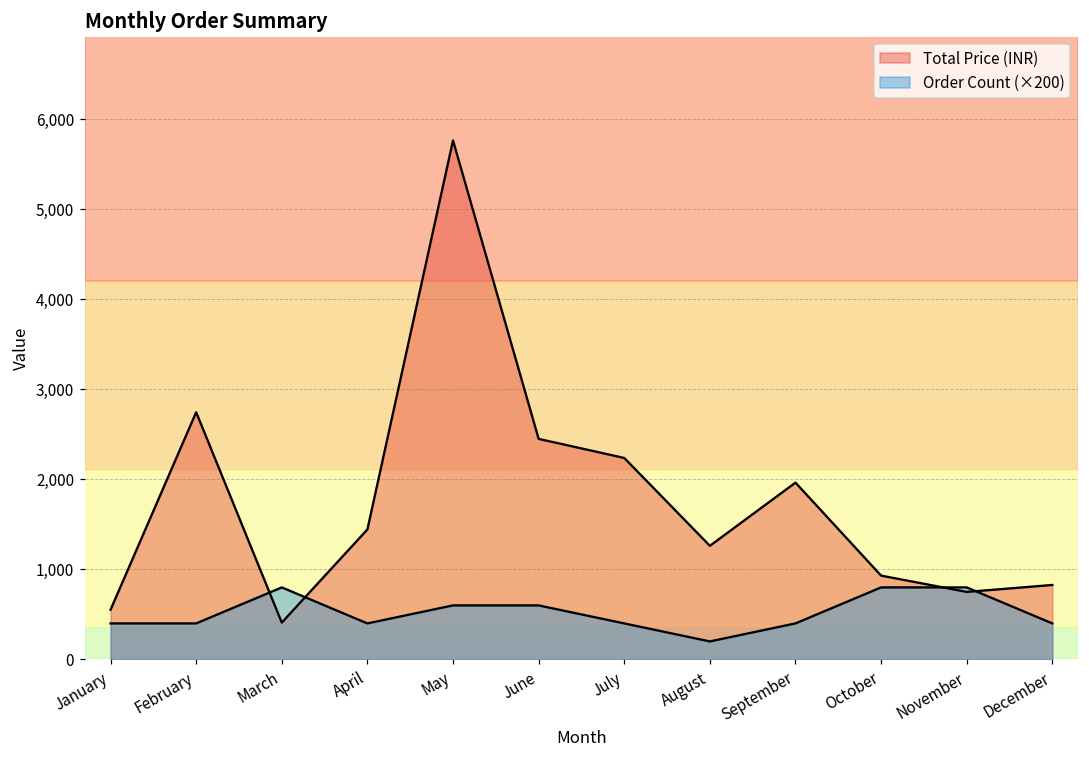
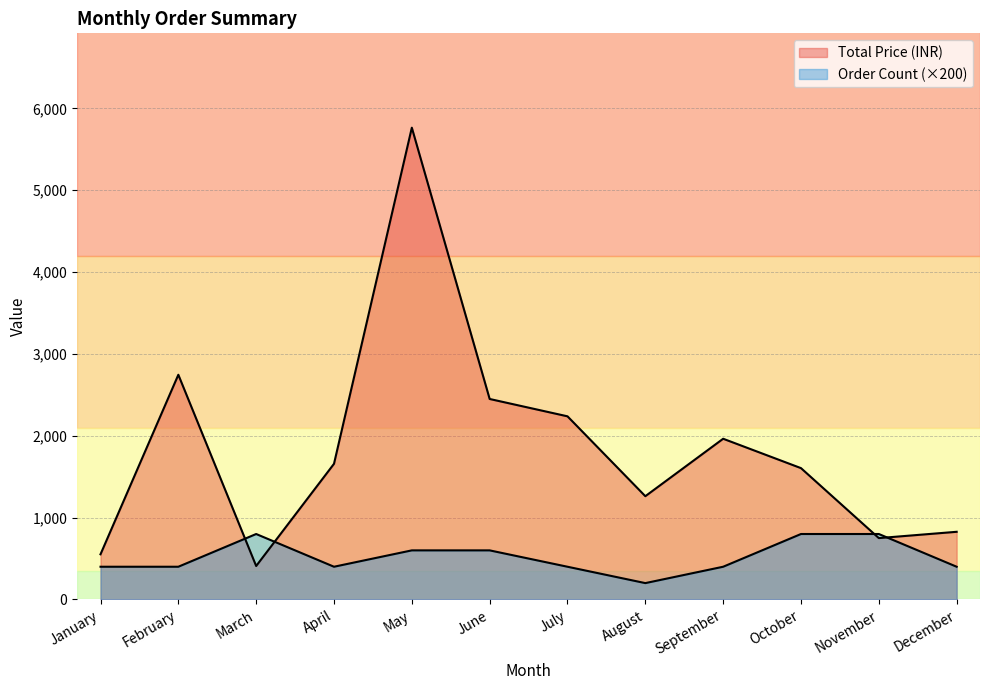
Total Price (INR), April: 1,400 -> 1,700
Total Price (INR), October: 900 -> 1,600
